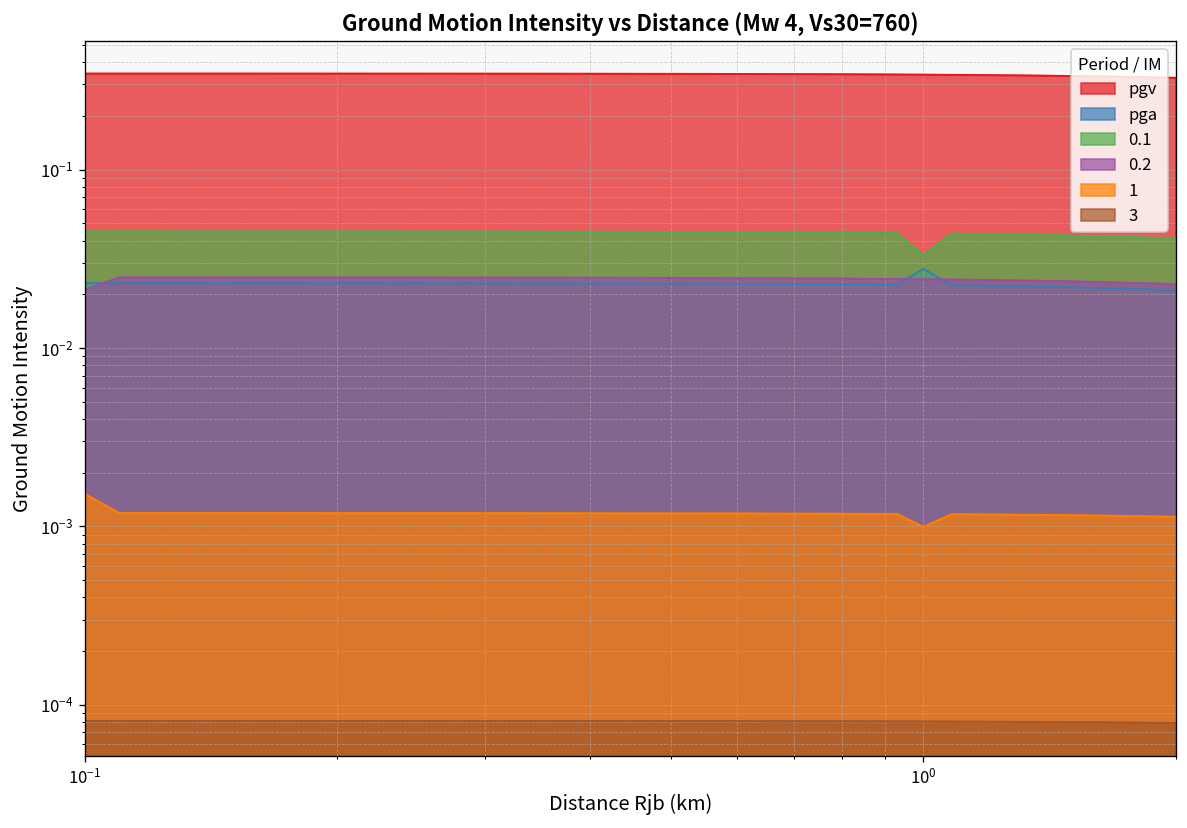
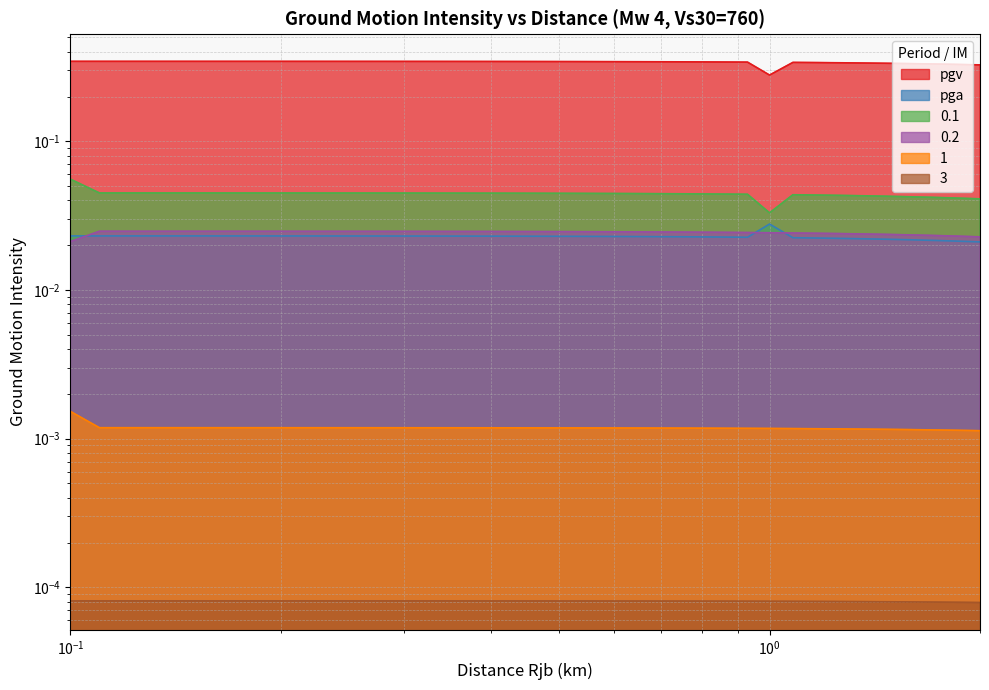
0.1, 10^-1: 0.045 -> 0.056
pgv, 10^0: 0.34 -> 0.28
1, 10^0: 0.0010 -> 0.0012
